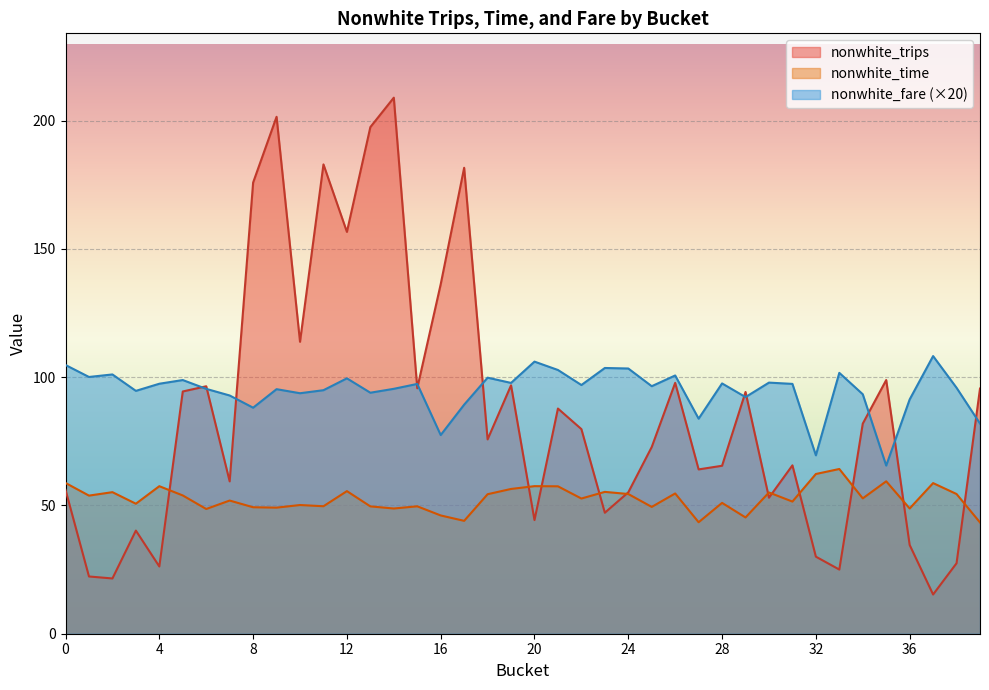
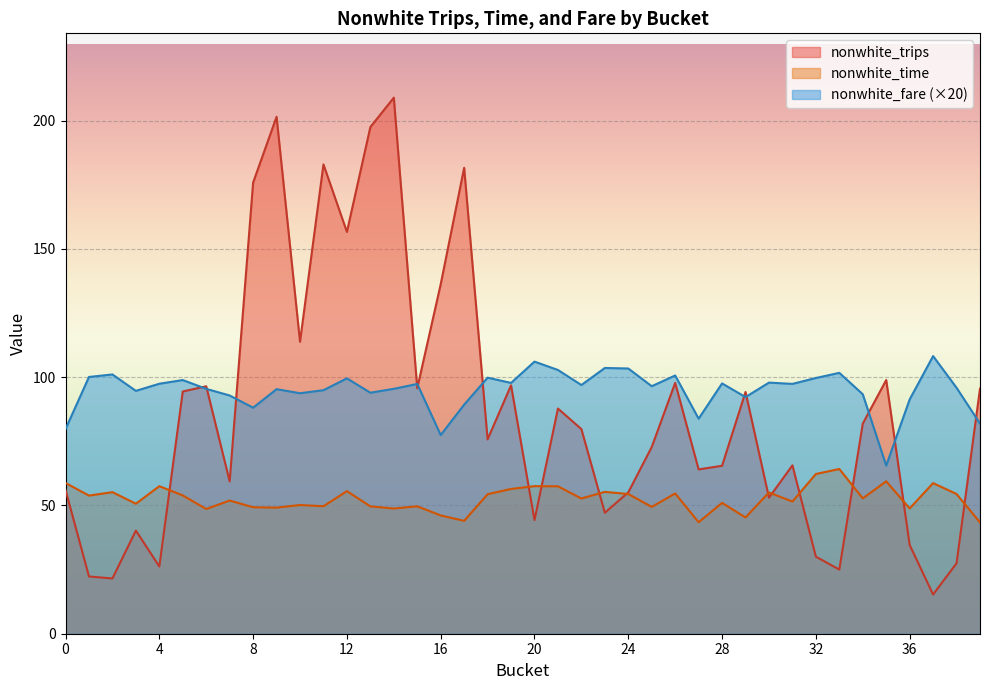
nonwhite_fare (×20), 0: 105 -> 80
nonwhite_fare (×20), 32: 70 -> 100
